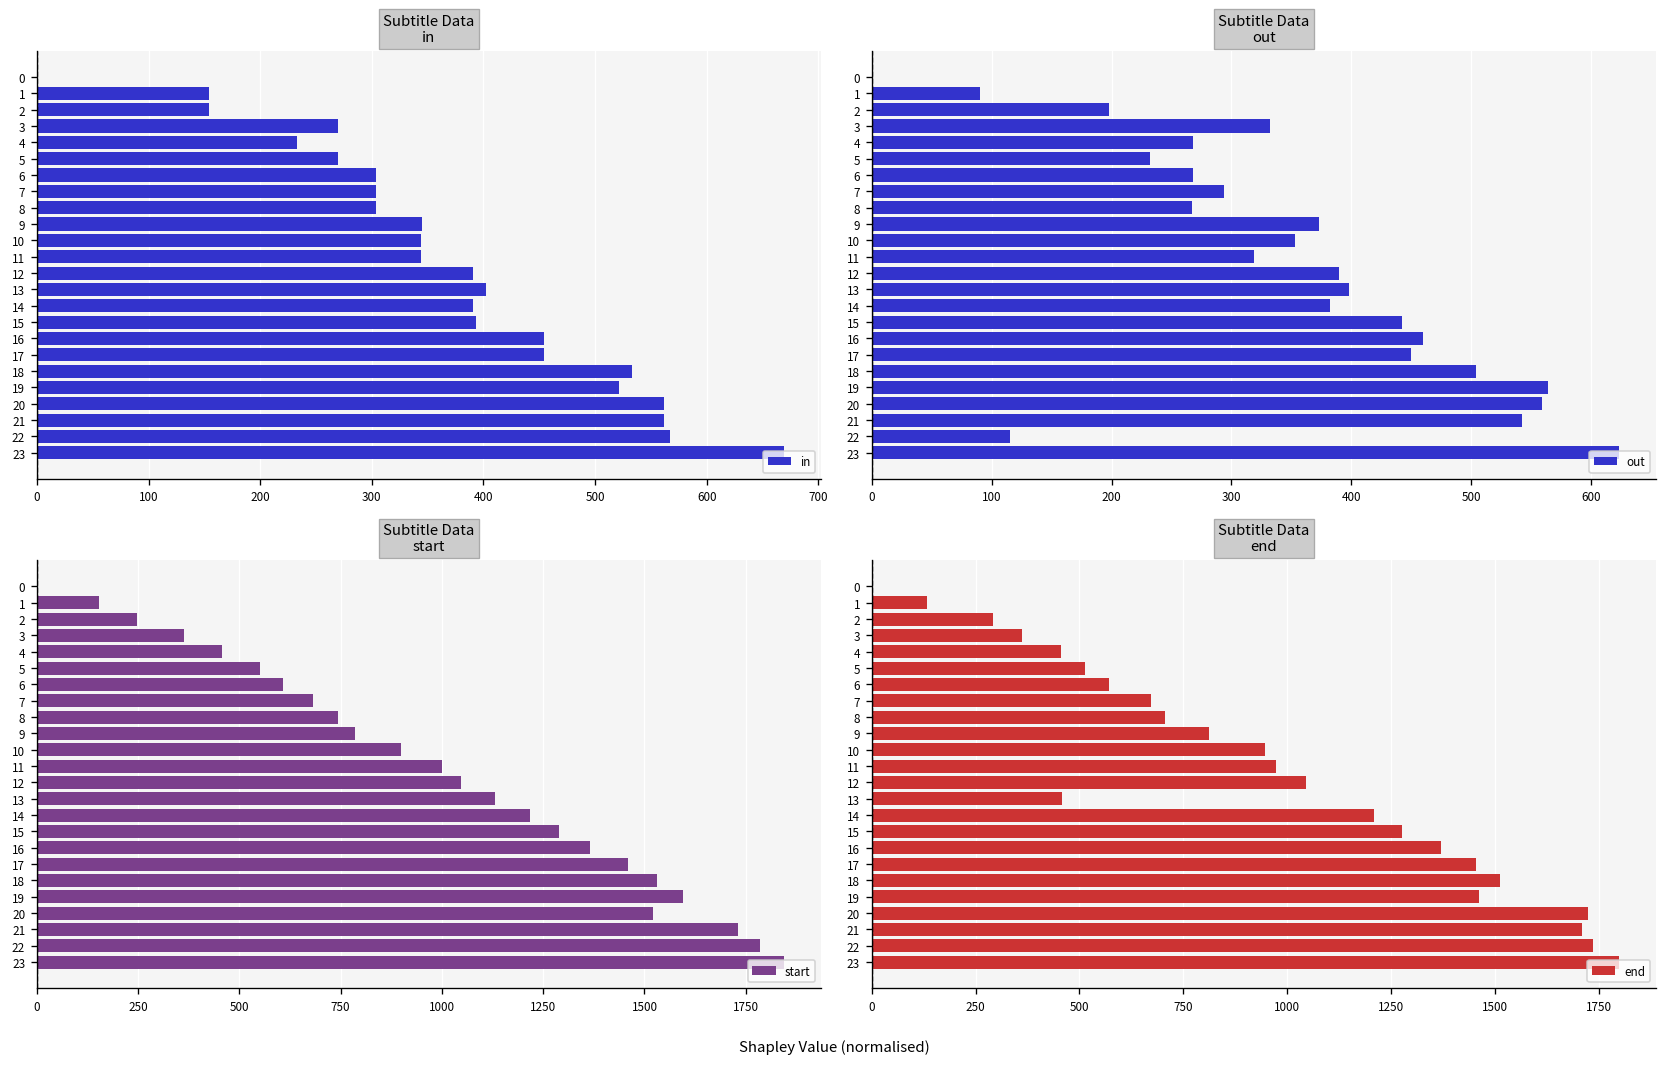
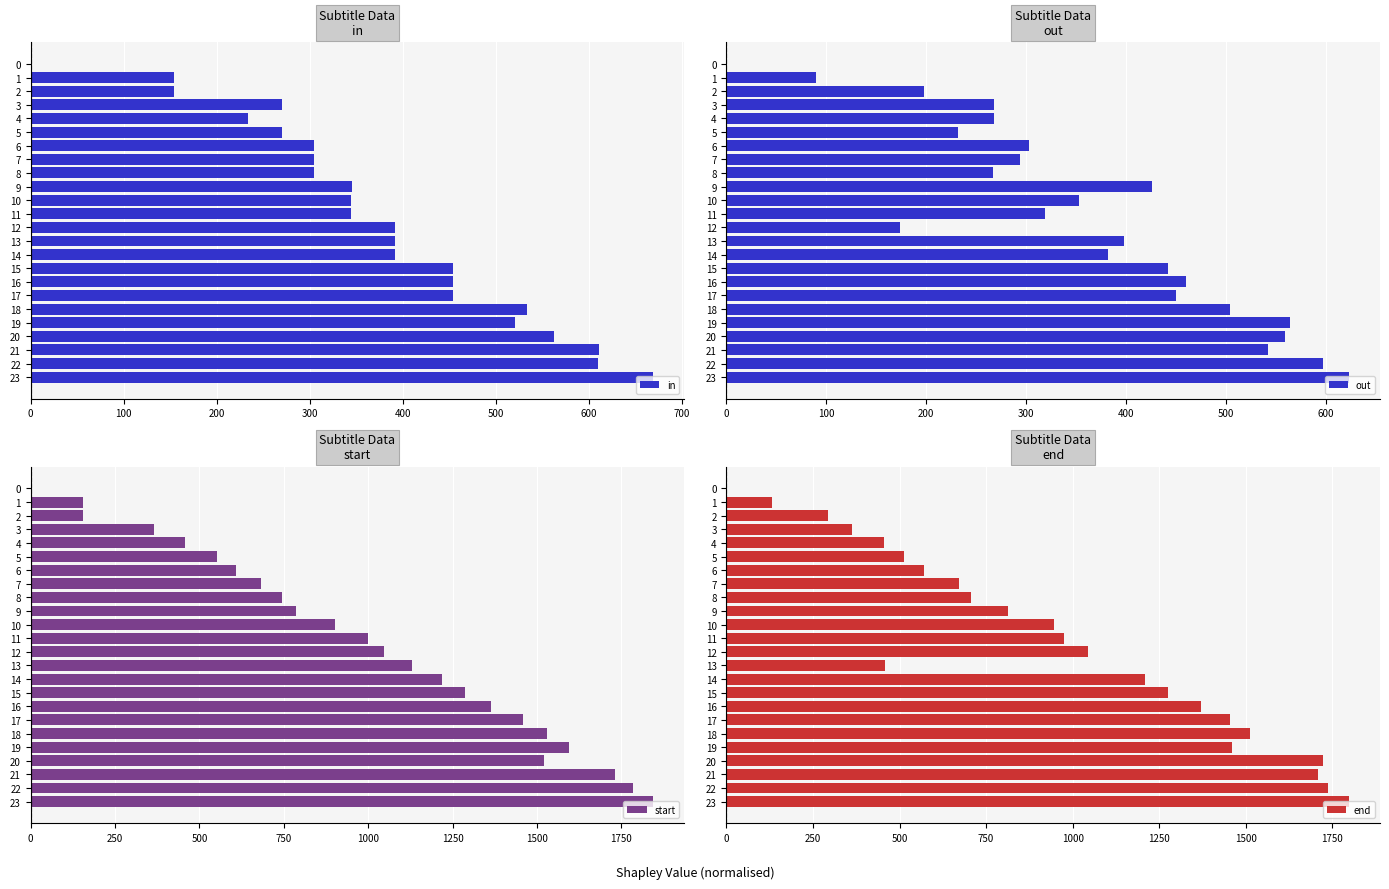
Subtitle Data in, 13: 400 -> 390
Subtitle Data in, 15: 390 -> 450
Subtitle Data in, 21: 560 -> 610
Subtitle Data in, 22: 570 -> 610
Subtitle Data out, 3: 330 -> 270
Subtitle Data out, 6: 270 -> 300
Subtitle Data out, 9: 370 -> 430
Subtitle Data out, 12: 390 -> 170
Subtitle Data out, 22: 120 -> 600
Subtitle Data start, 2: 250 -> 160
